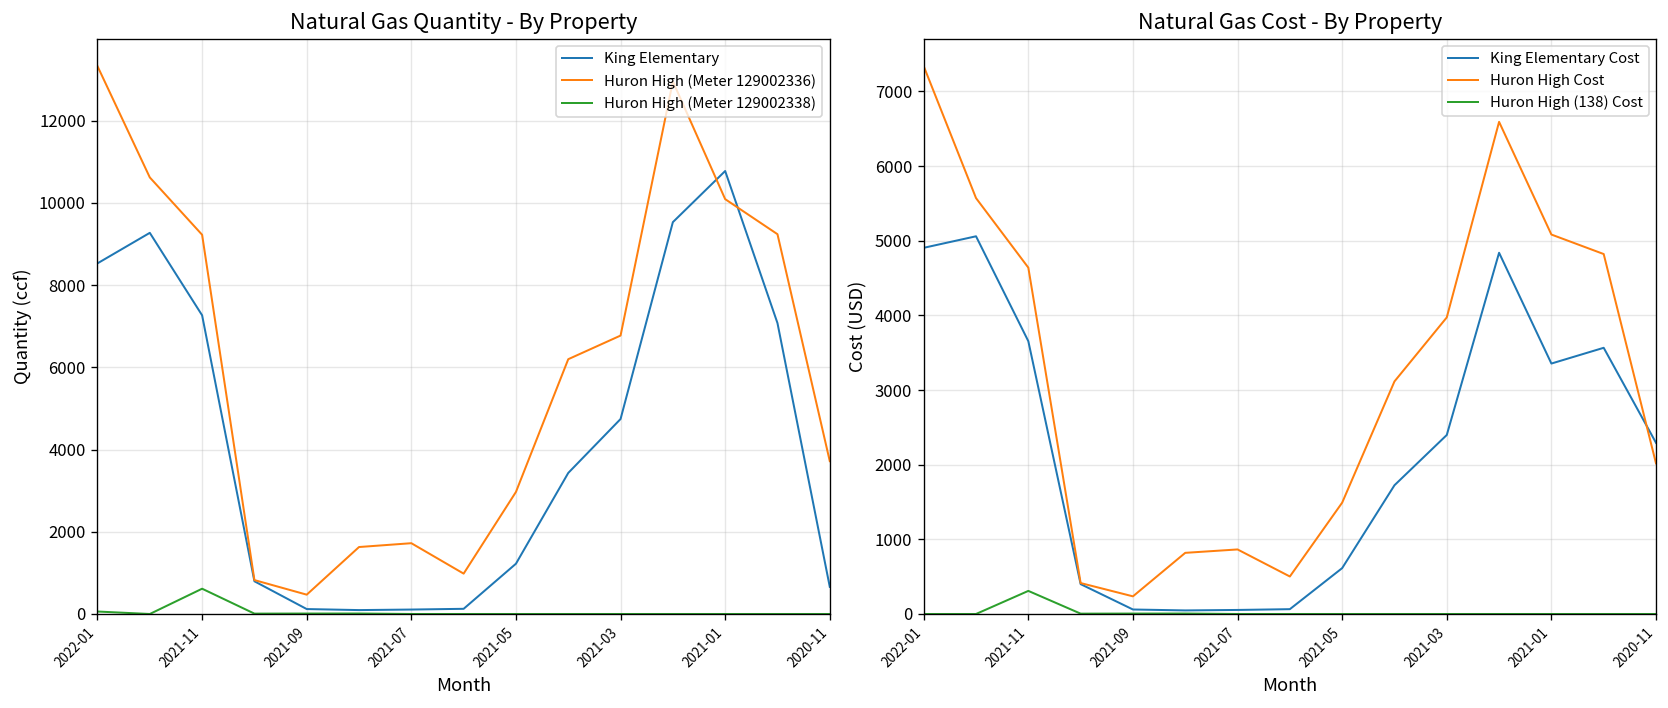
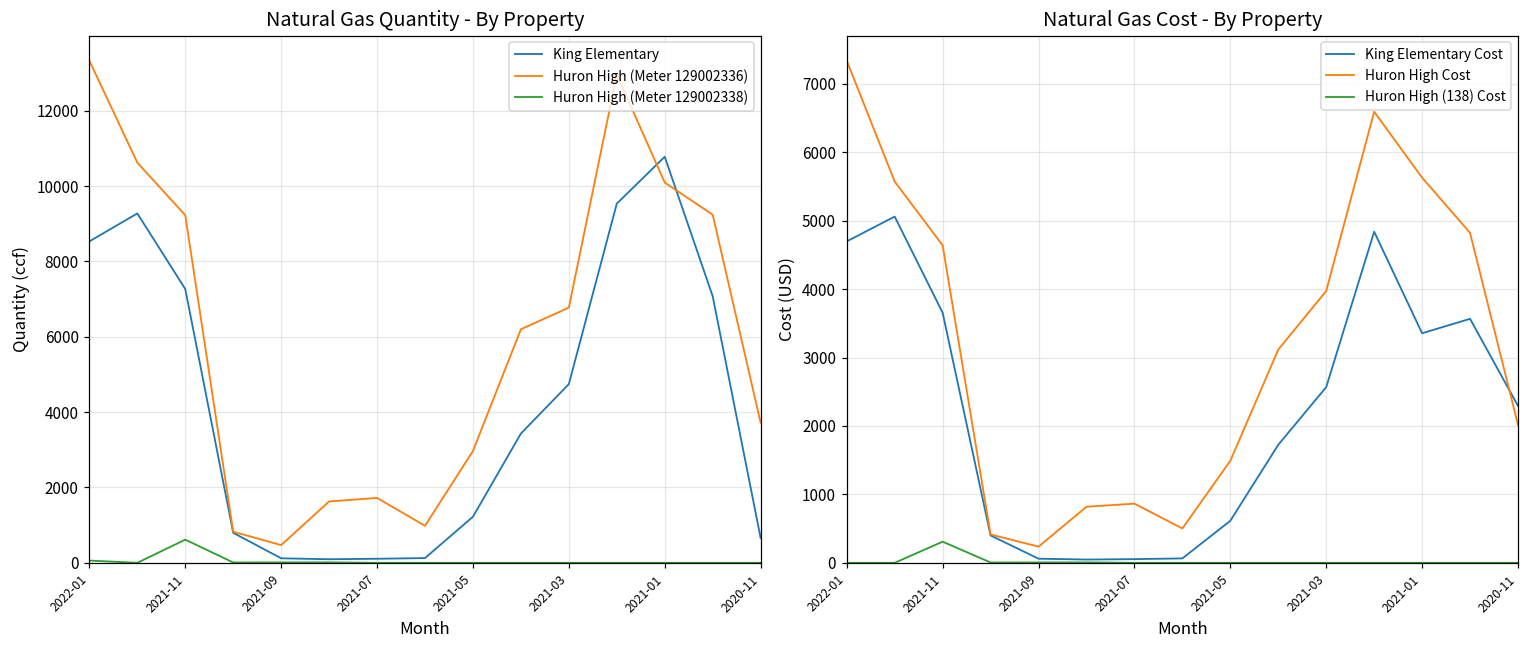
Natural Gas Cost - By Property, King Elementary Cost, 2022-01: 4900 -> 4700
Natural Gas Cost - By Property, King Elementary Cost, 2021-03: 2400 -> 2600
Natural Gas Cost - By Property, Huron High Cost, 2021-01: 5100 -> 5600
